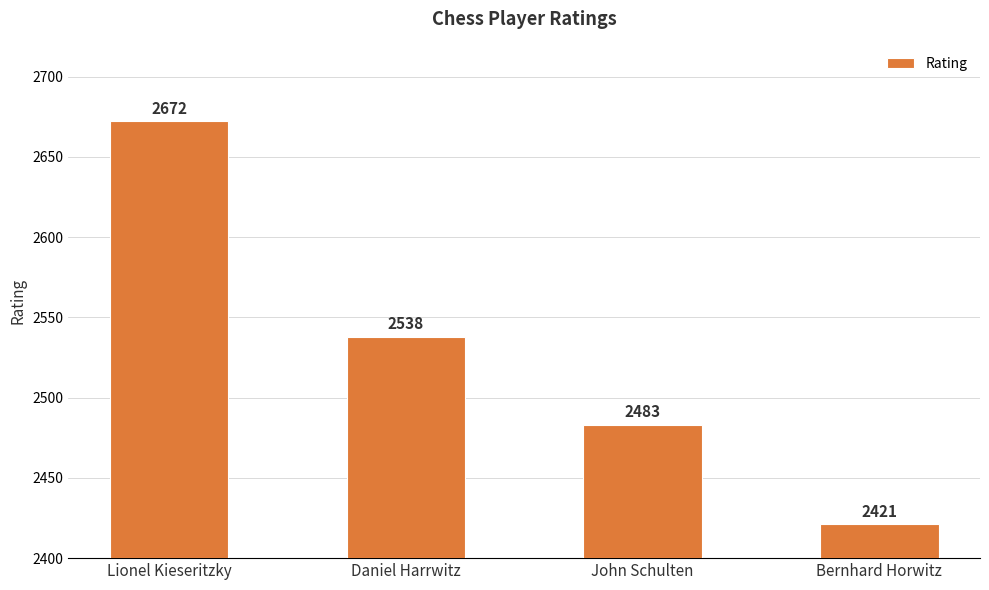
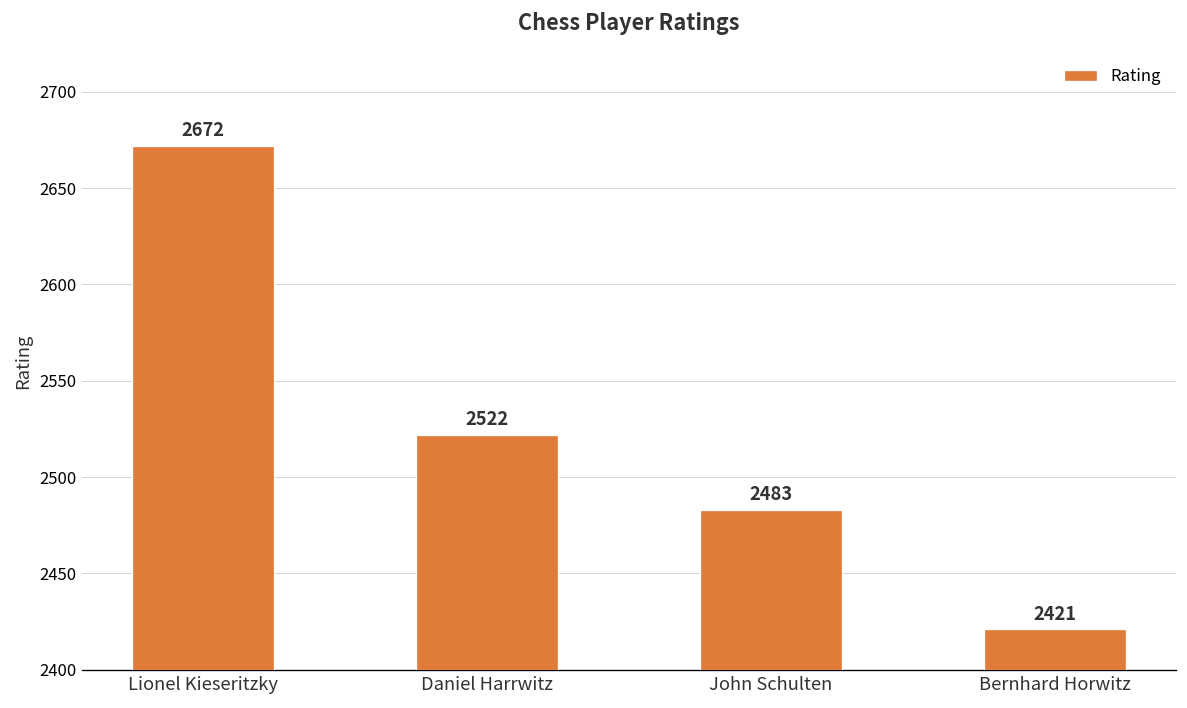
Daniel Harrwitz: 2538 -> 2522
